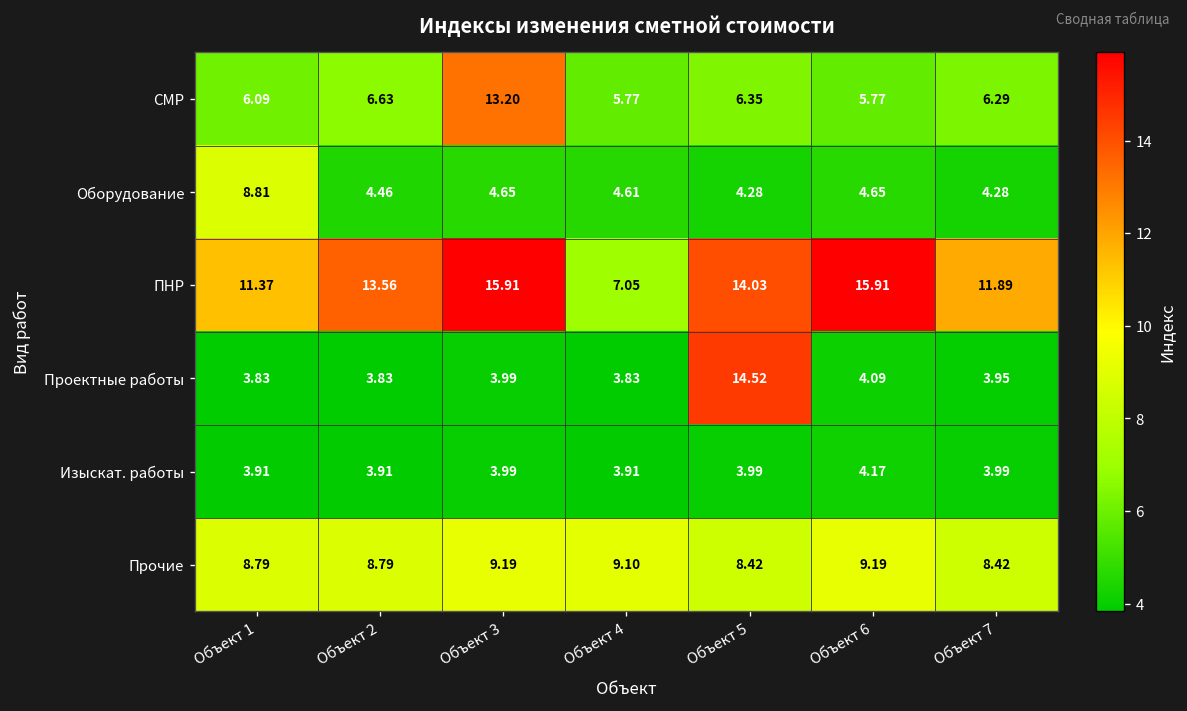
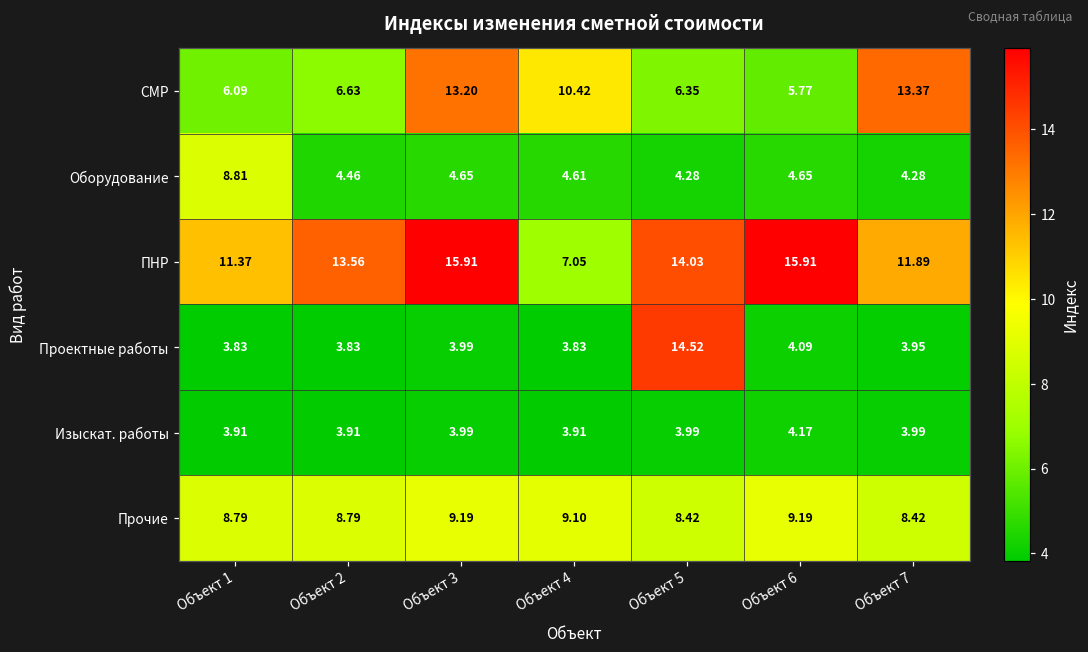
СМР, Объект 4: 5.77 -> 10.42
СМР, Объект 7: 6.29 -> 13.37
